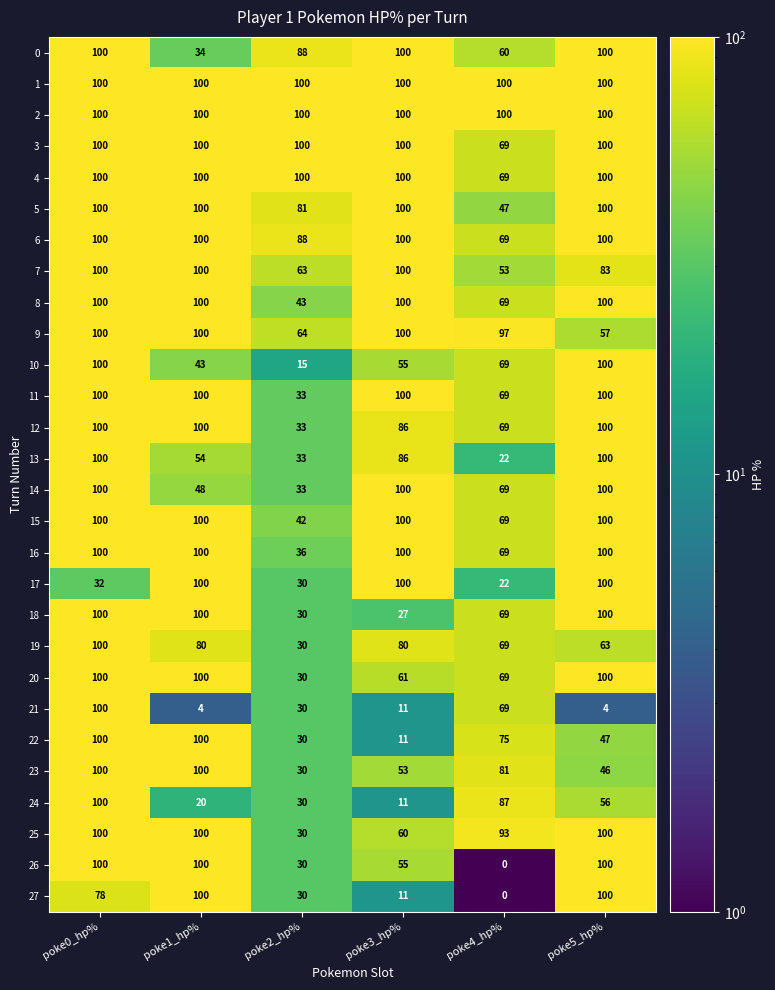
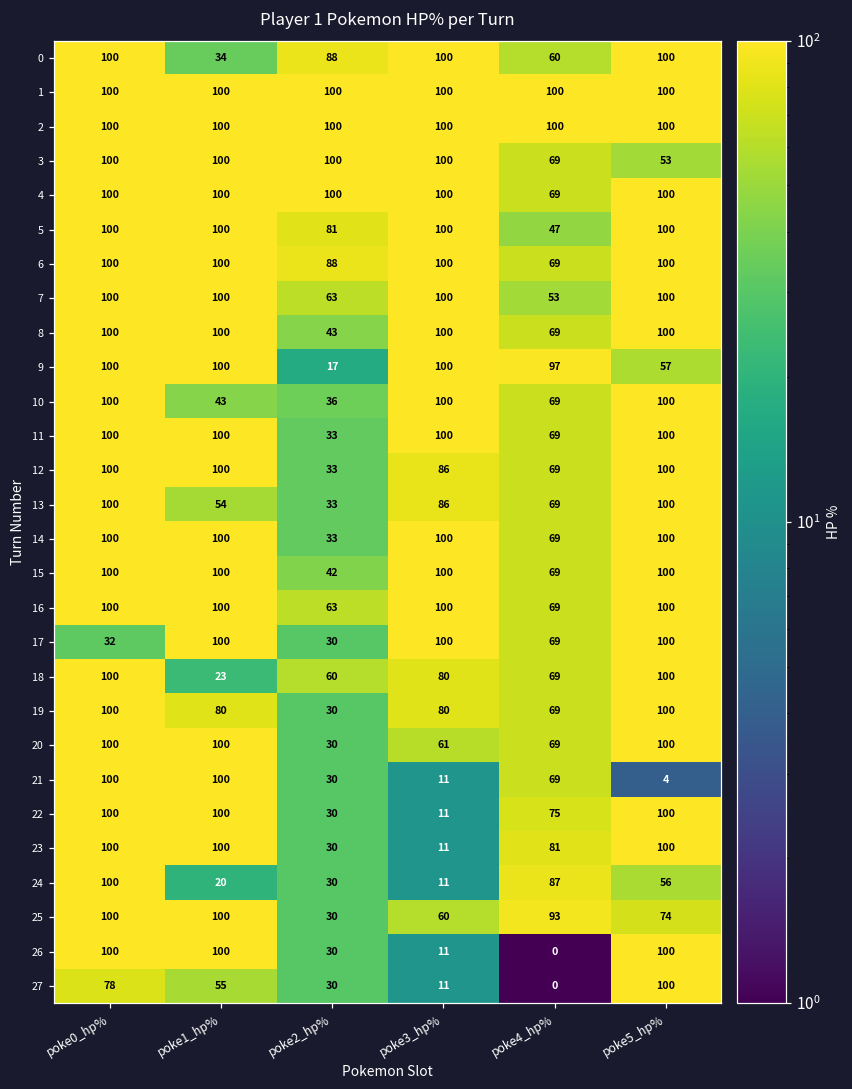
3, poke5_hp%: 100 -> 53
7, poke5_hp%: 83 -> 100
9, poke2_hp%: 64 -> 17
10, poke2_hp%: 15 -> 36
10, poke3_hp%: 55 -> 100
13, poke4_hp%: 22 -> 69
14, poke1_hp%: 48 -> 100
16, poke2_hp%: 36 -> 63
17, poke4_hp%: 22 -> 69
18, poke1_hp%: 100 -> 23
18, poke2_hp%: 30 -> 60
18, poke3_hp%: 27 -> 80
19, poke5_hp%: 63 -> 100
21, poke1_hp%: 4 -> 100
22, poke5_hp%: 47 -> 100
23, poke3_hp%: 53 -> 11
23, poke5_hp%: 46 -> 100
25, poke5_hp%: 100 -> 74
26, poke3_hp%: 55 -> 11
27, poke1_hp%: 100 -> 55
